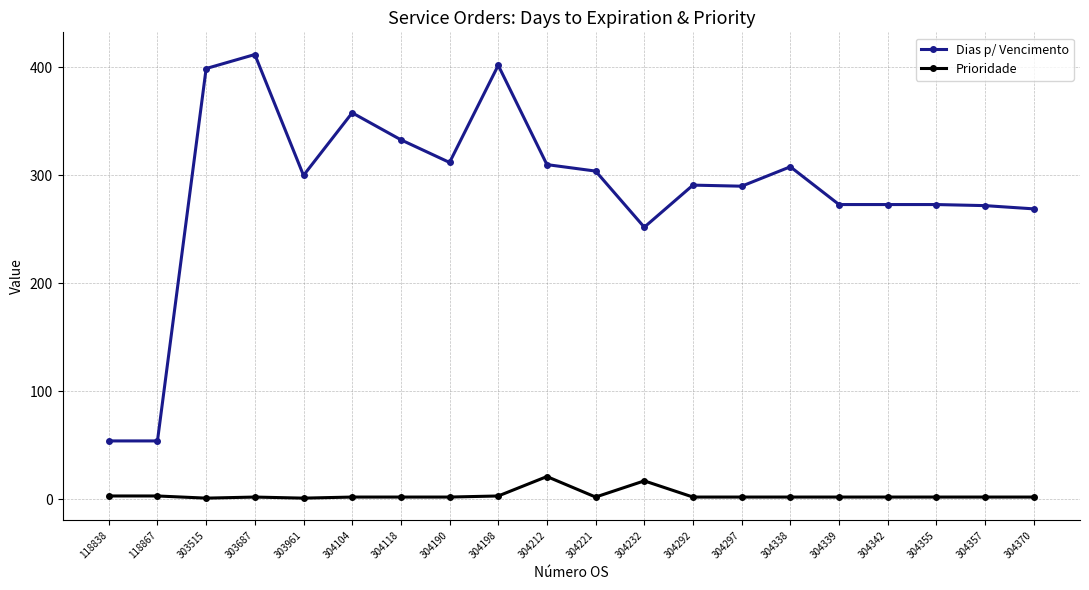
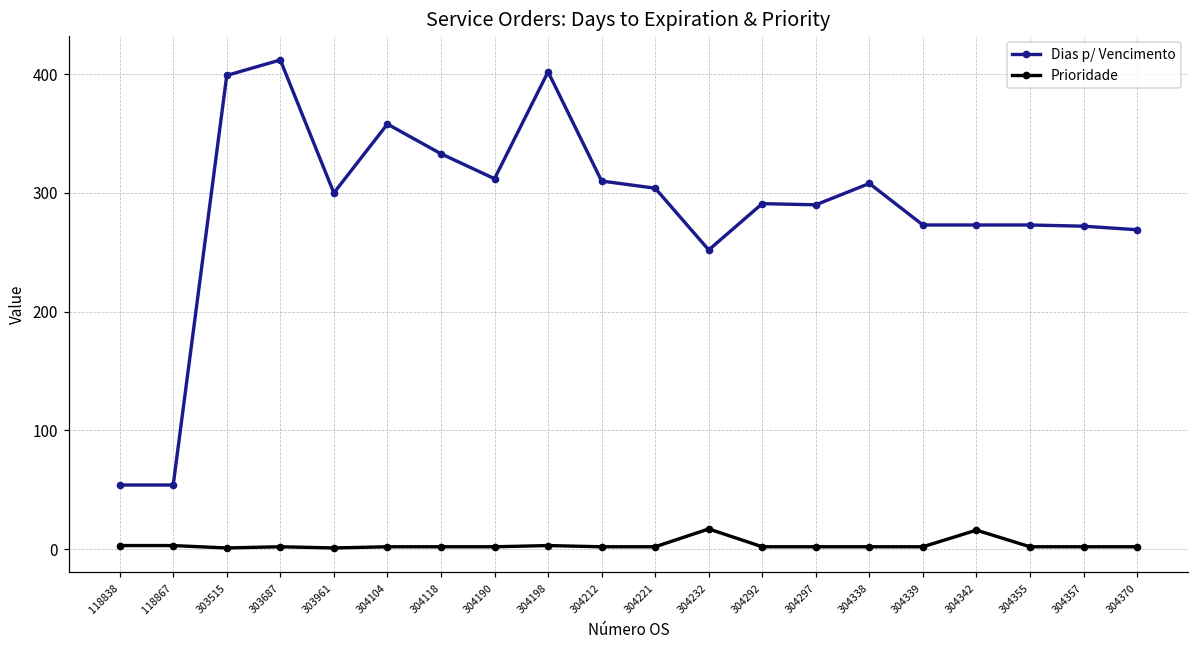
Prioridade, 304212: 21 -> 2
Prioridade, 304342: 2 -> 16
